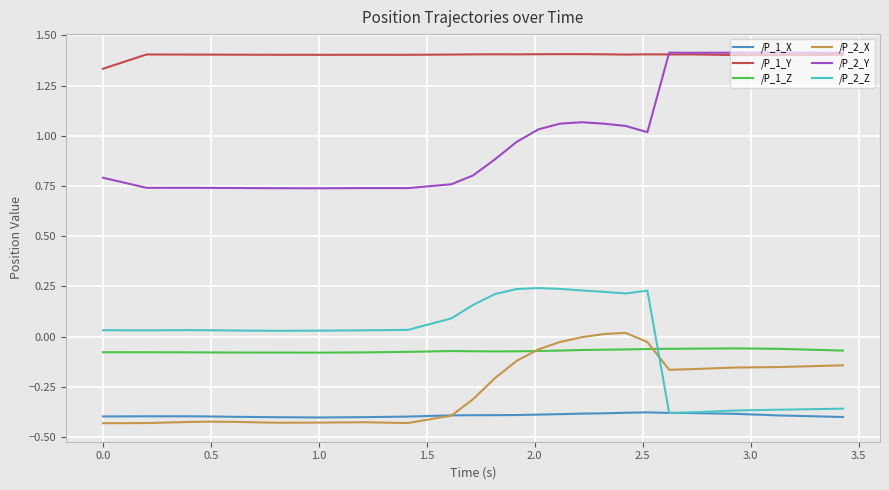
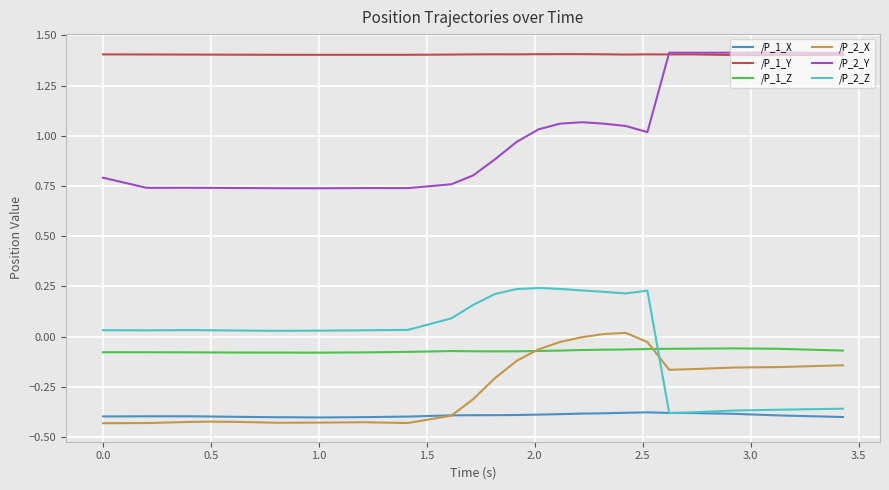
/P_1_Y, 0.0: 1.33 -> 1.41
